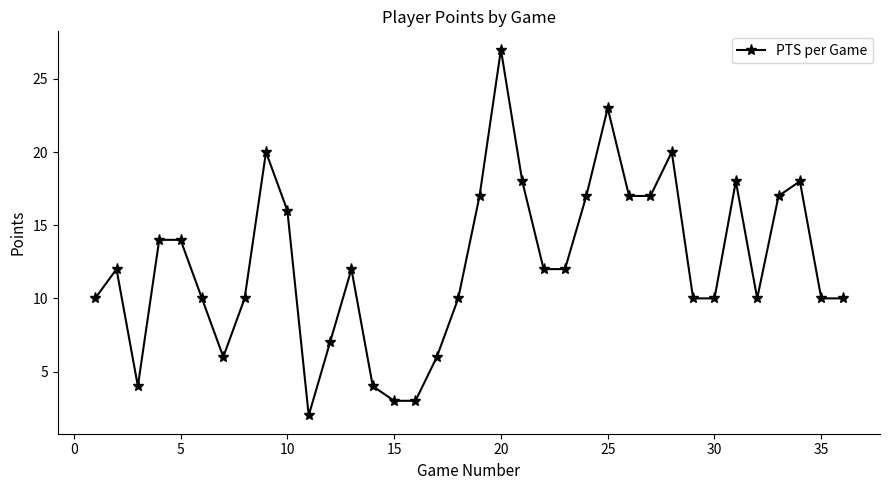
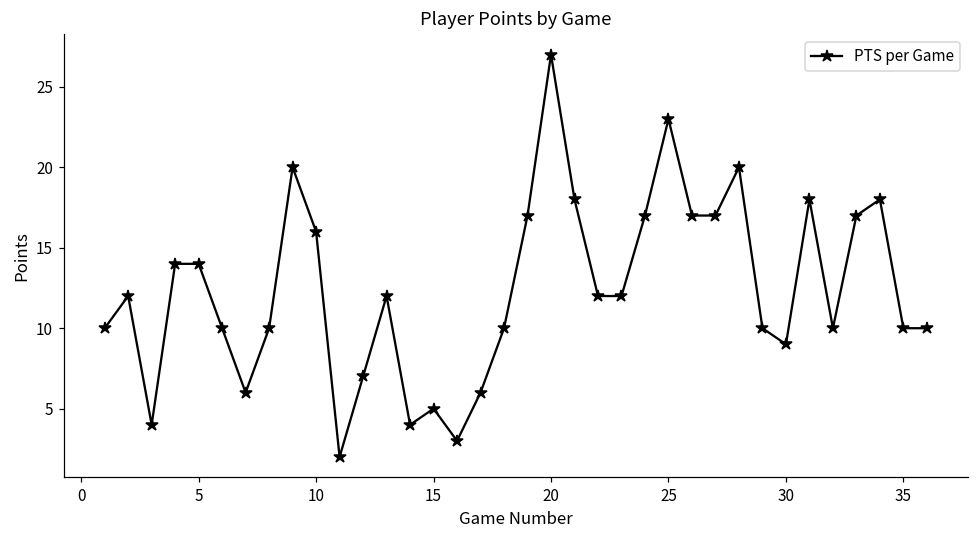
15: 3 -> 5
30: 10 -> 9
